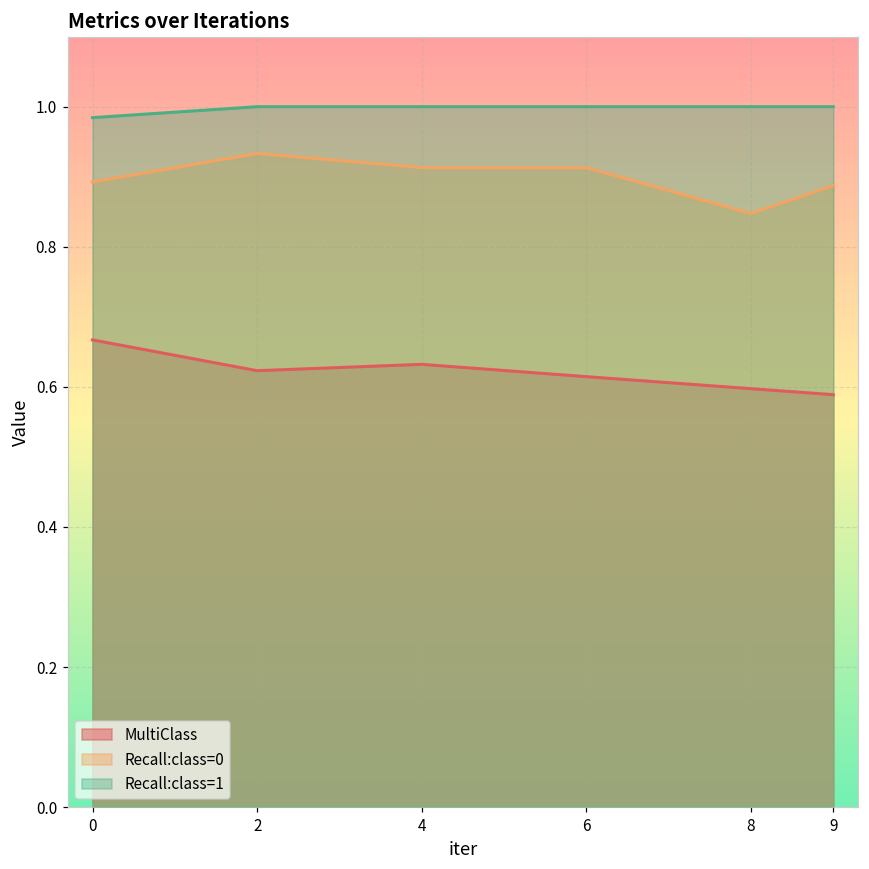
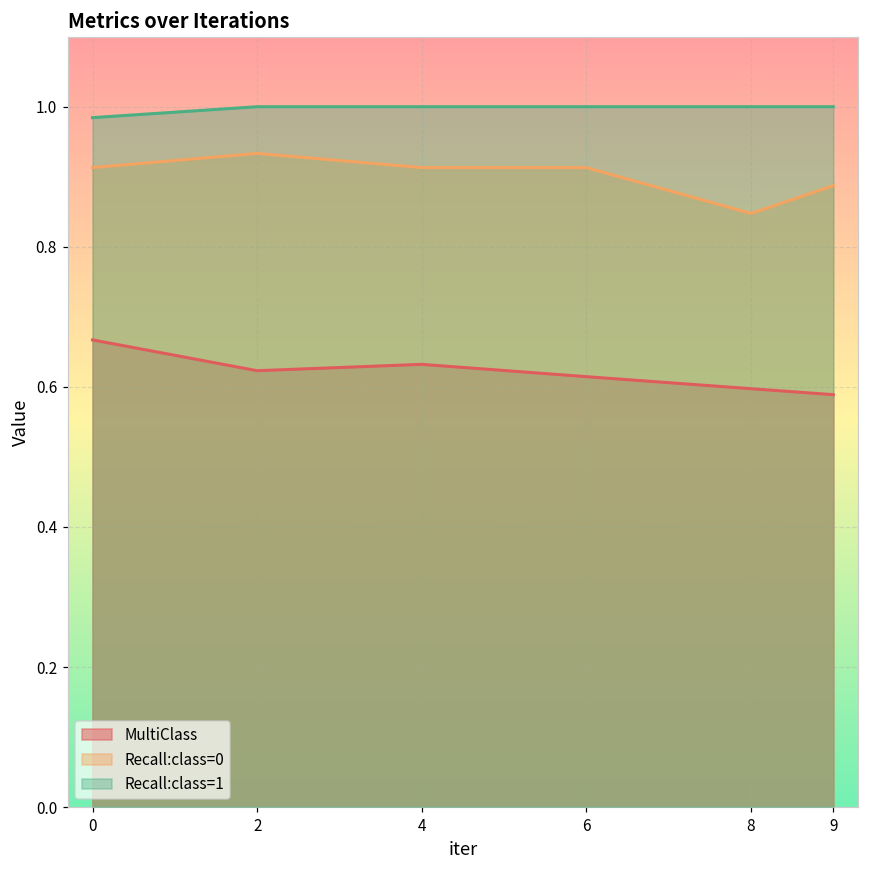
Recall:class=0, 0: 0.89 -> 0.91
